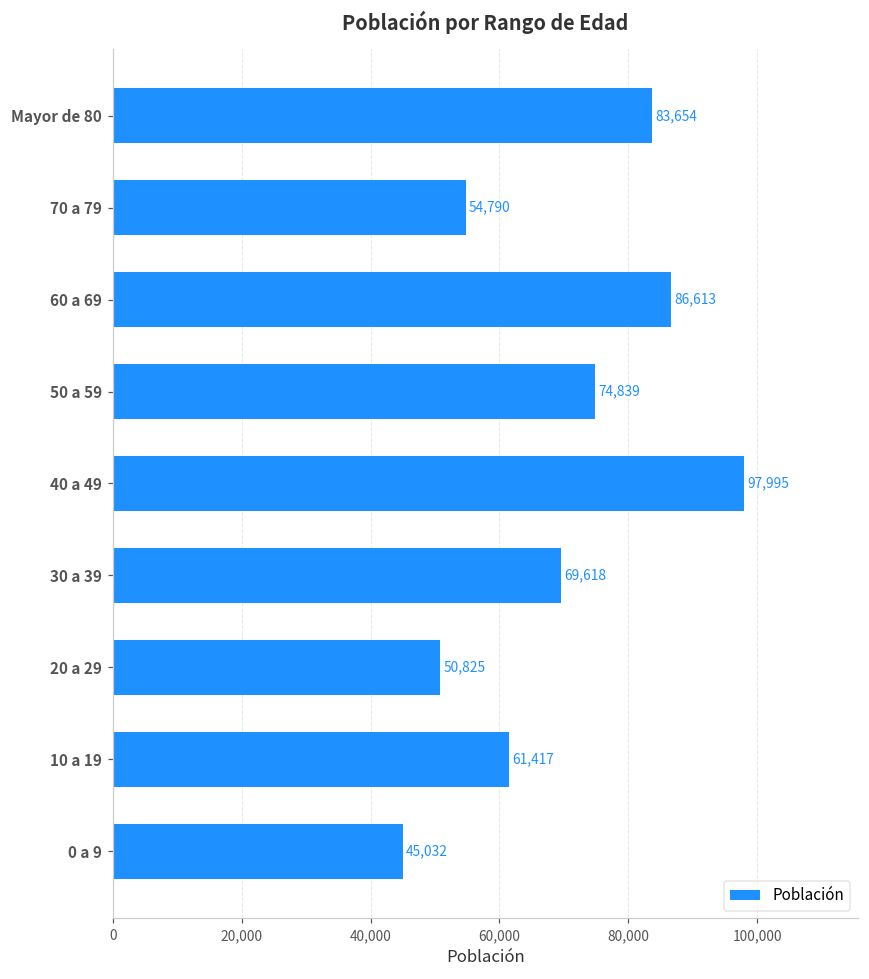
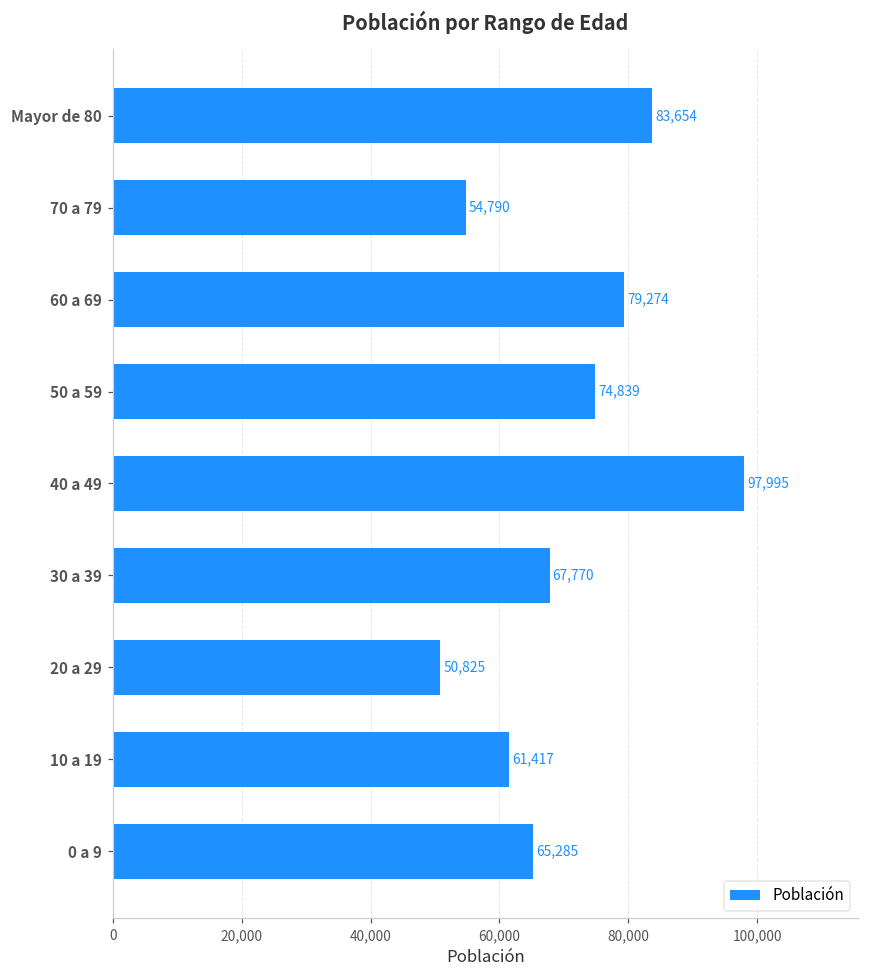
60 a 69: 86,613 -> 79,274
30 a 39: 69,618 -> 67,770
0 a 9: 45,032 -> 65,285
